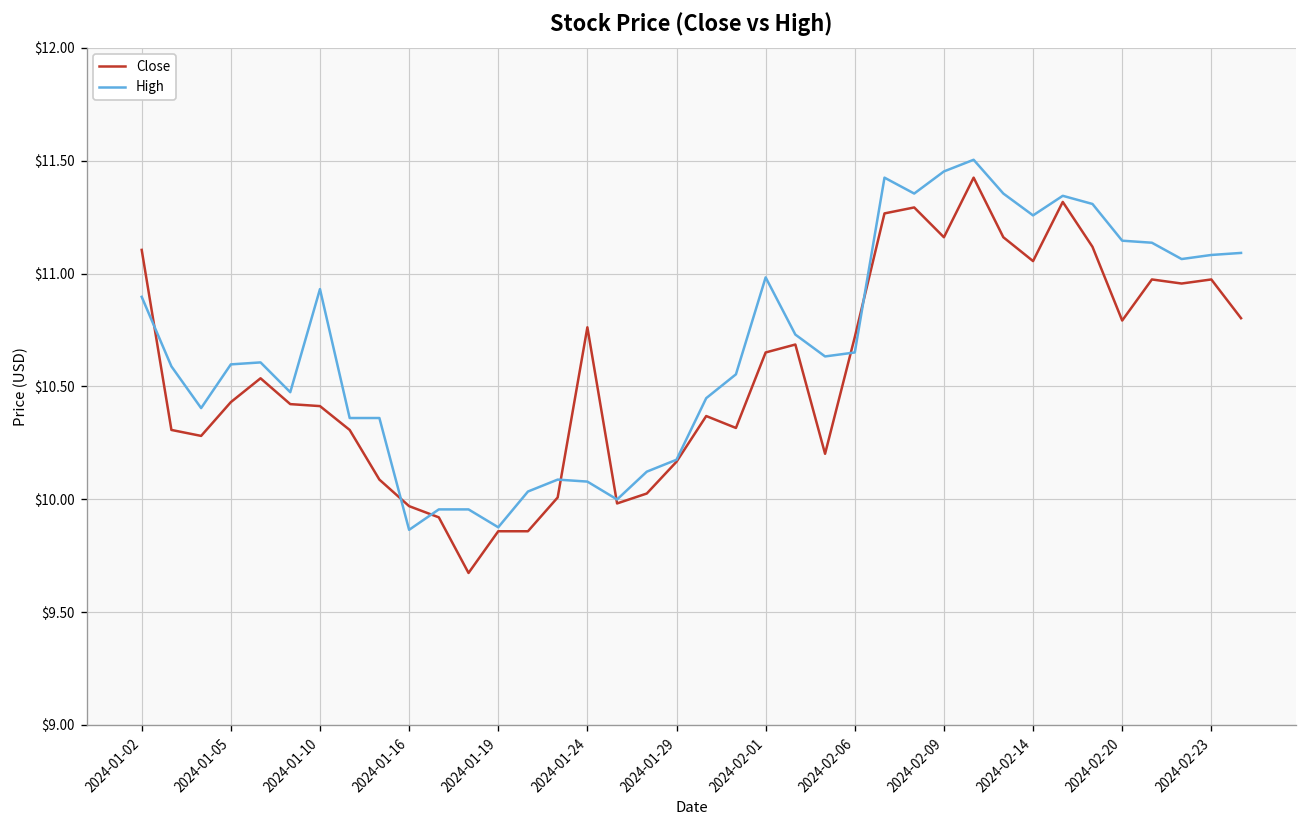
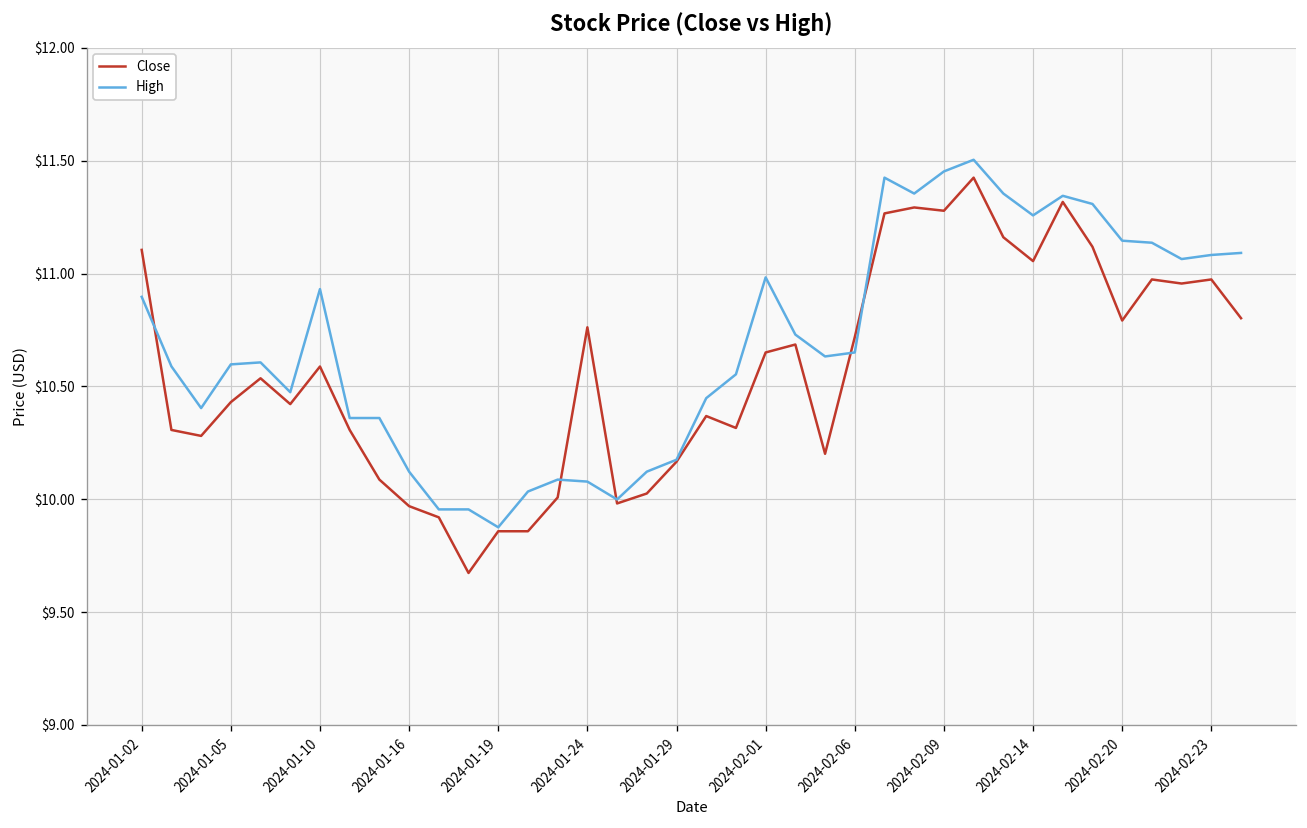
Close, 2024-01-10: $10.41 -> $10.59
High, 2024-01-16: $9.86 -> $10.12
Close, 2024-02-09: $11.16 -> $11.28
